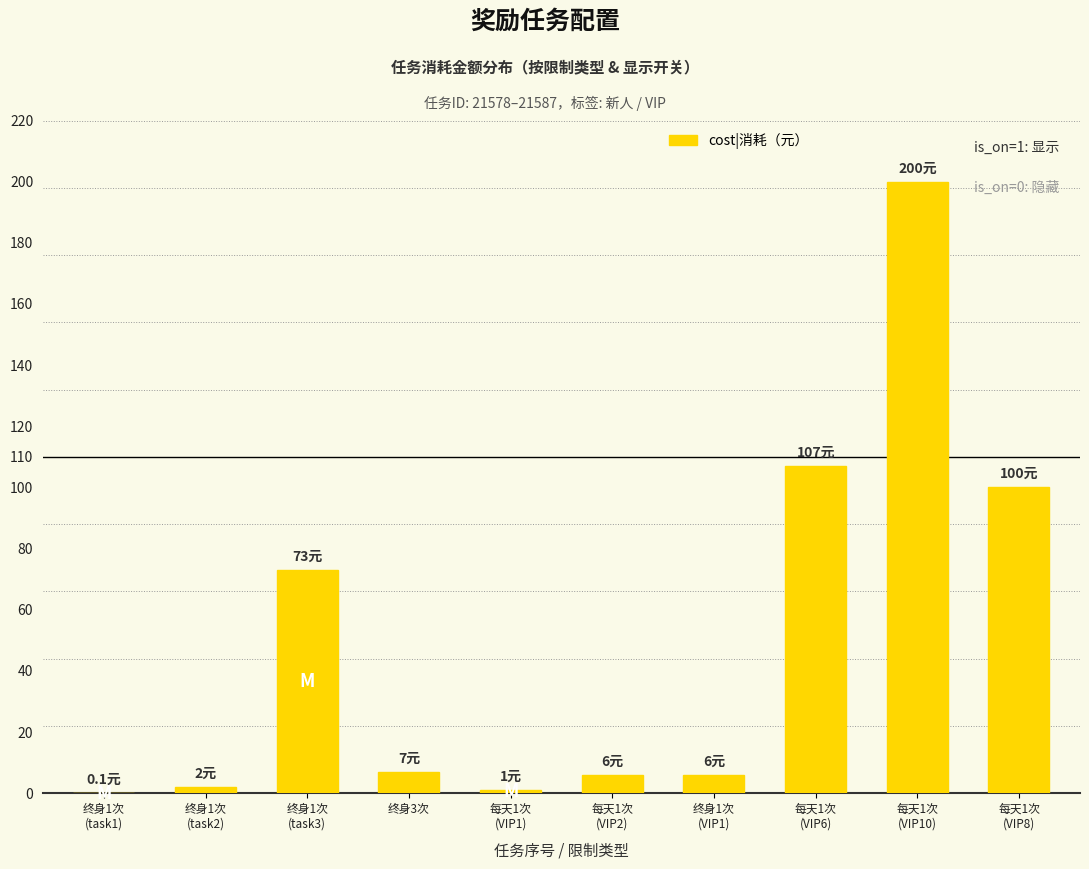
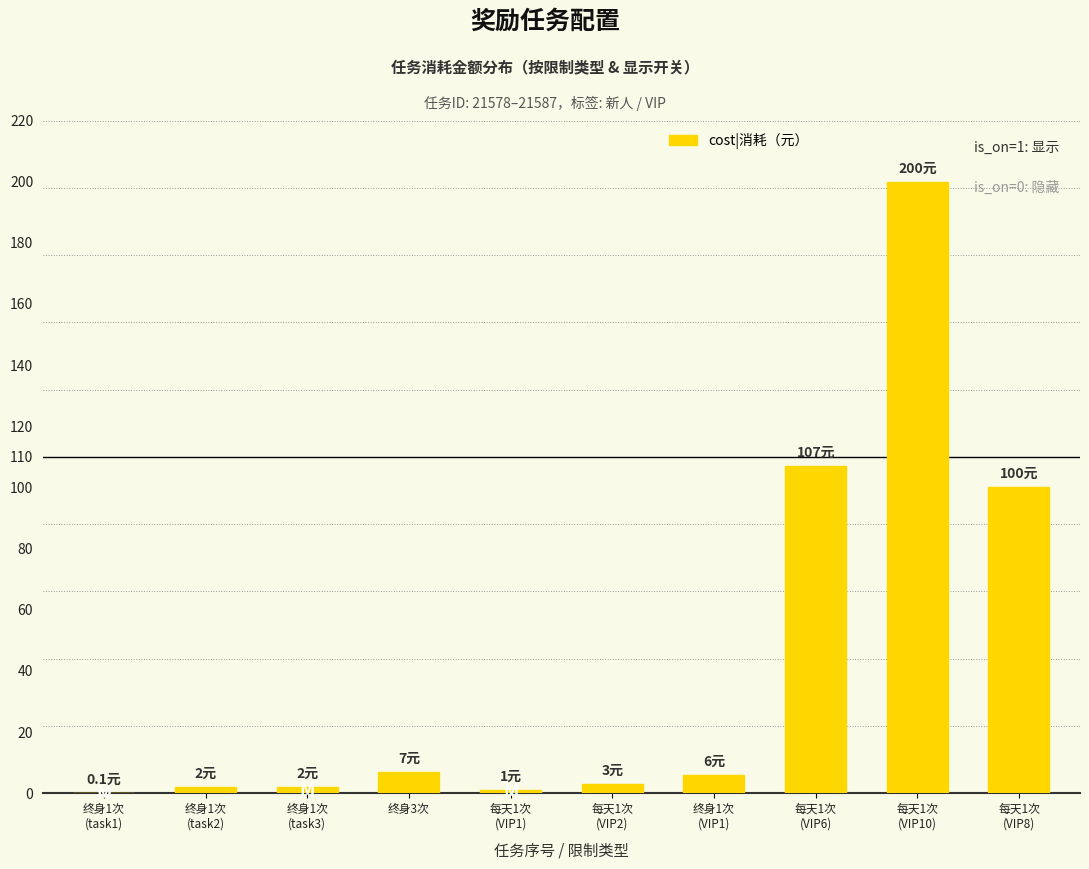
终身1次 (task3): 73元 -> 2元
每天1次 (VIP2): 6元 -> 3元
